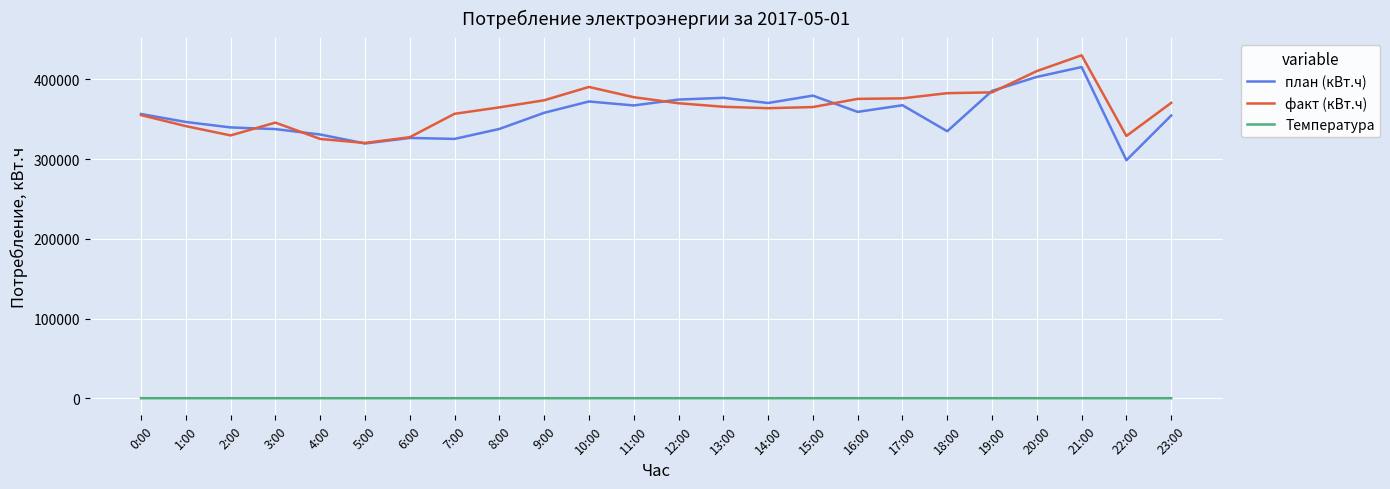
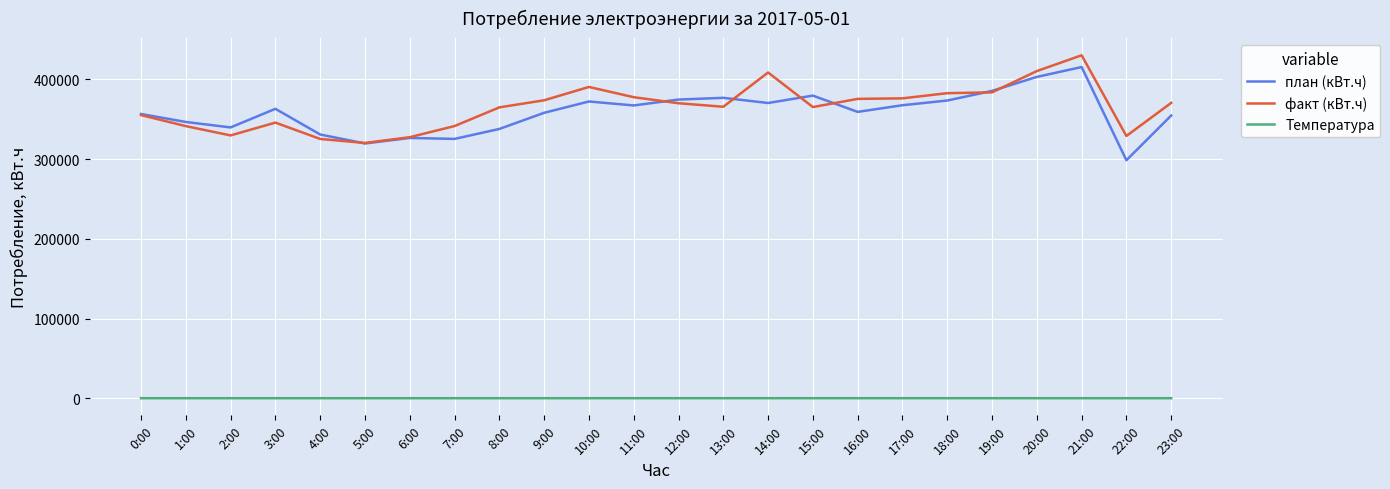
план (кВт.ч), 3:00: 340000 -> 360000
факт (кВт.ч), 7:00: 360000 -> 340000
факт (кВт.ч), 14:00: 360000 -> 410000
план (кВт.ч), 18:00: 340000 -> 370000
